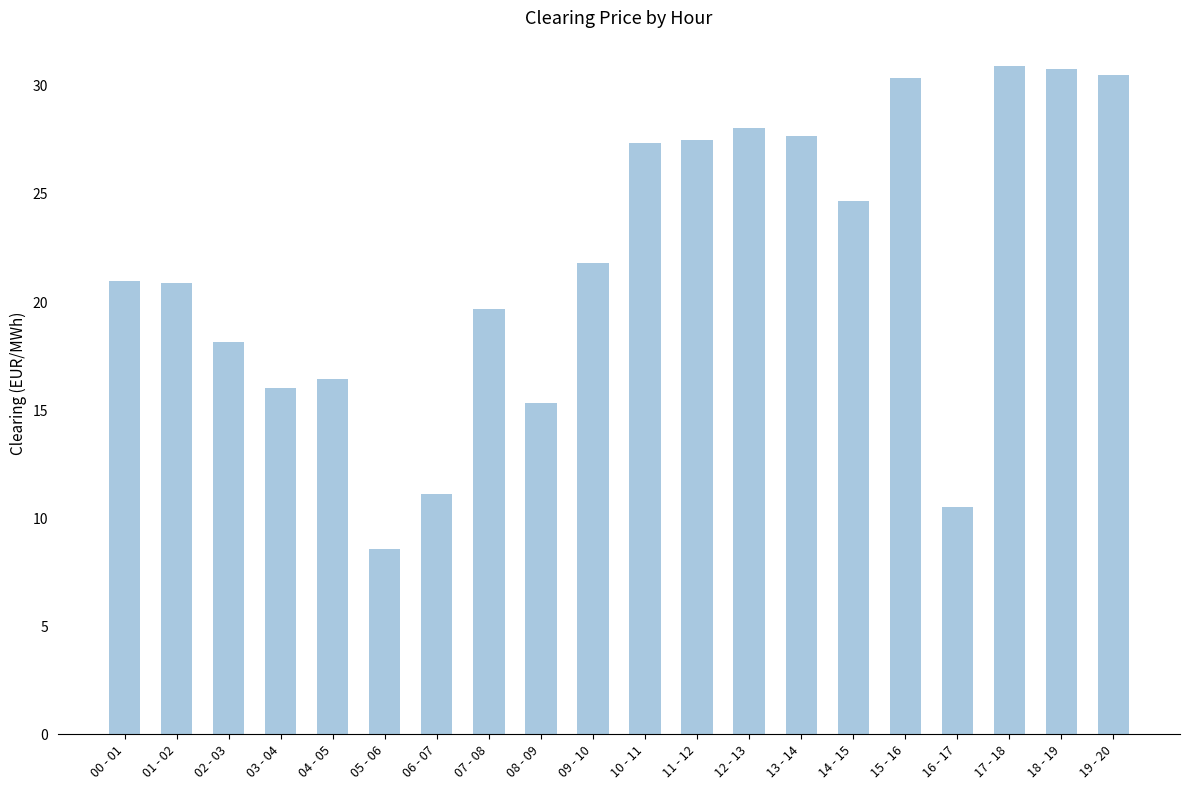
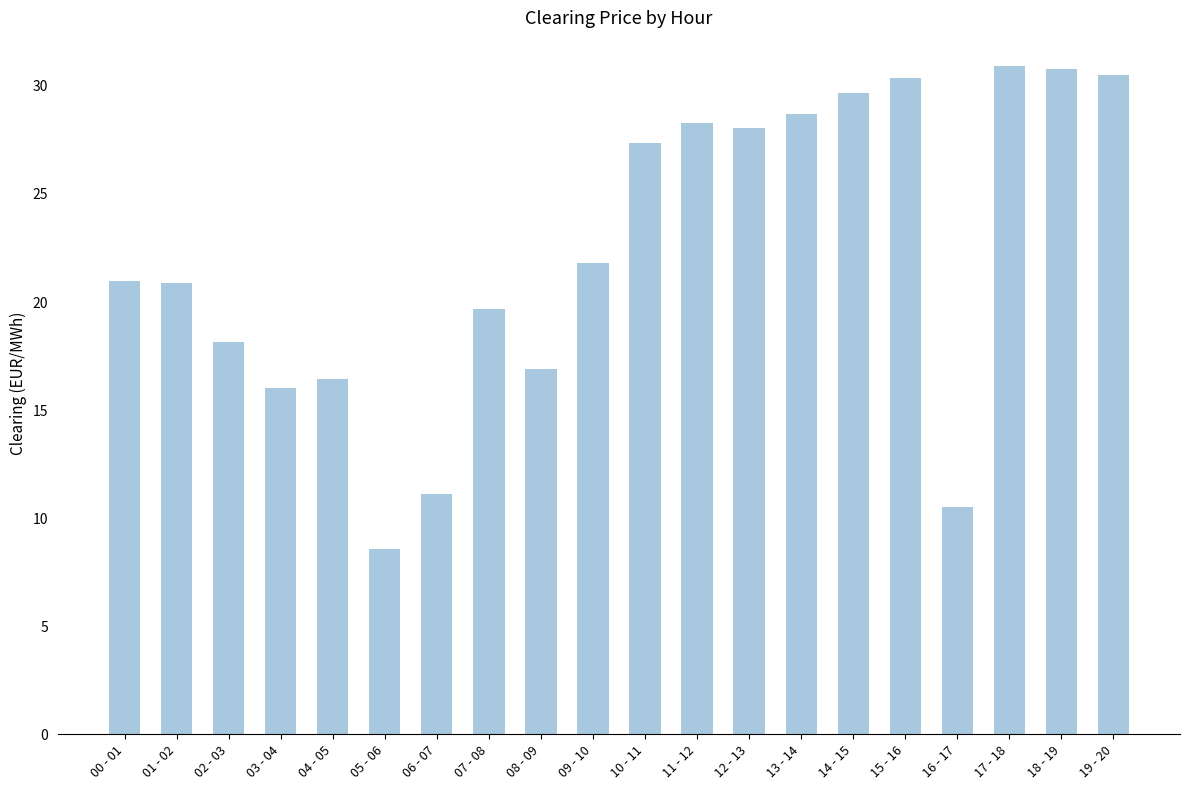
08 - 09: 15.3 -> 16.9
11 - 12: 27.5 -> 28.3
13 - 14: 27.7 -> 28.7
14 - 15: 24.7 -> 29.7
